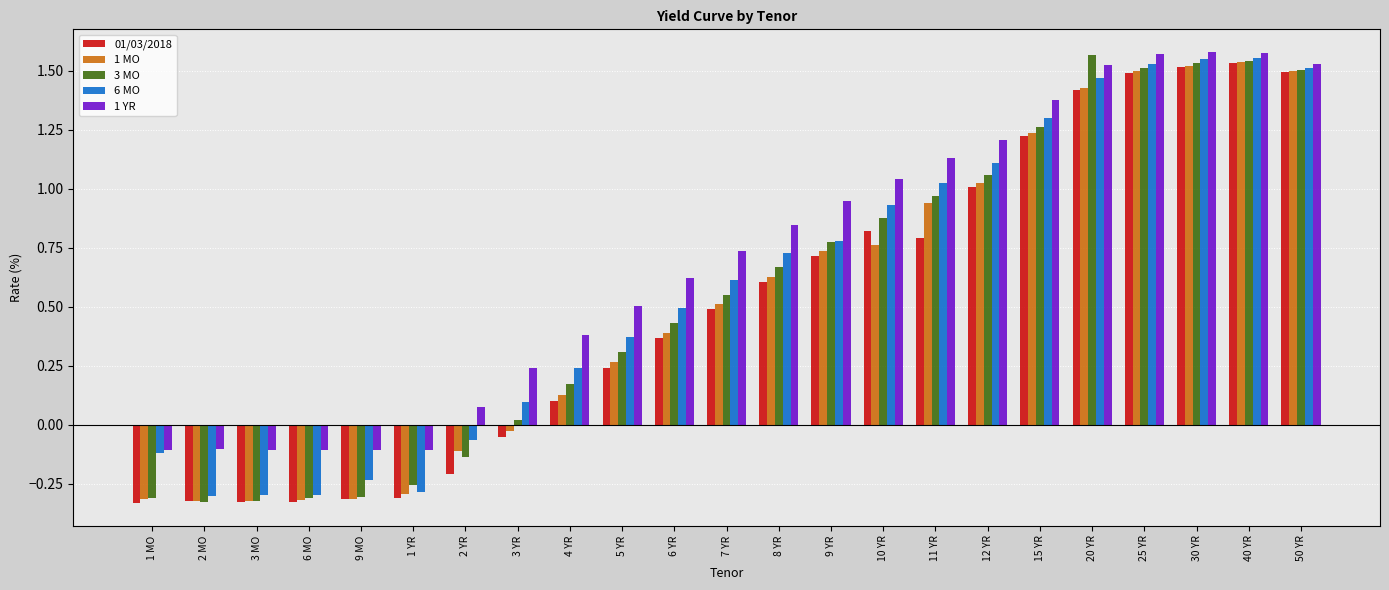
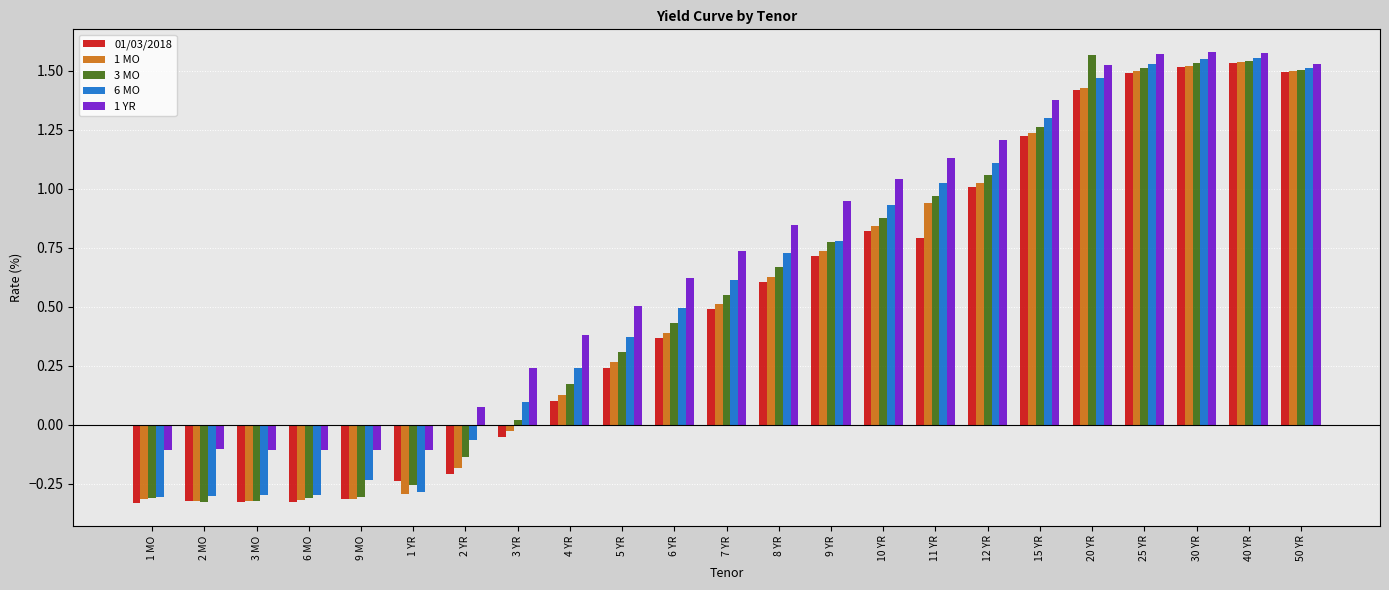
6 MO, 1 MO: -0.12 -> -0.31
01/03/2018, 1 YR: -0.31 -> -0.24
1 MO, 2 YR: -0.11 -> -0.18
1 MO, 10 YR: 0.76 -> 0.84
